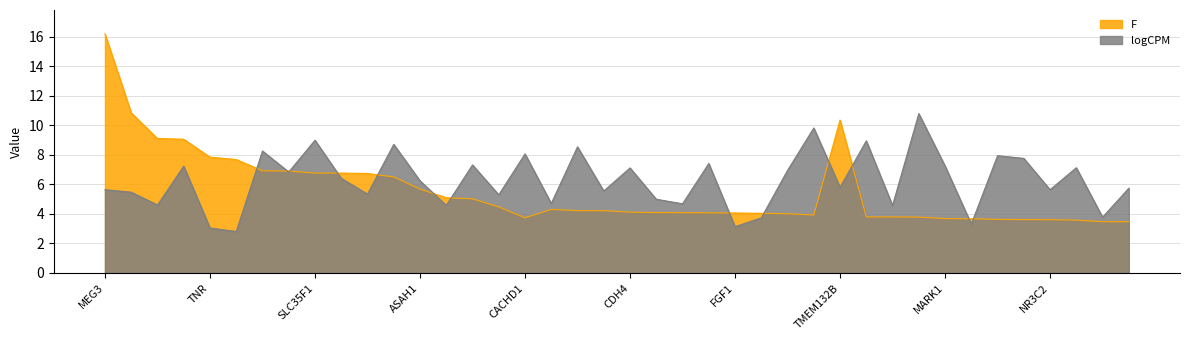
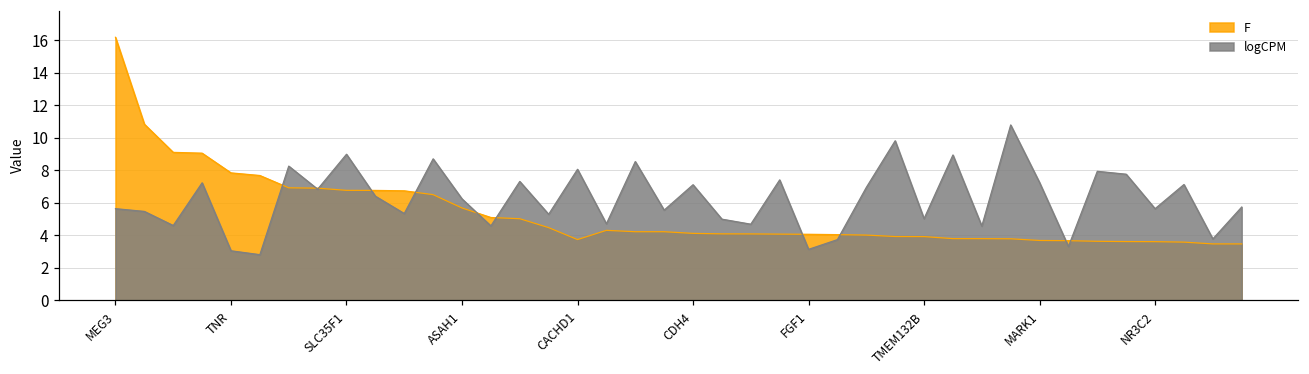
F, TMEM132B: 10.4 -> 3.9
logCPM, TMEM132B: 5.8 -> 5.0
